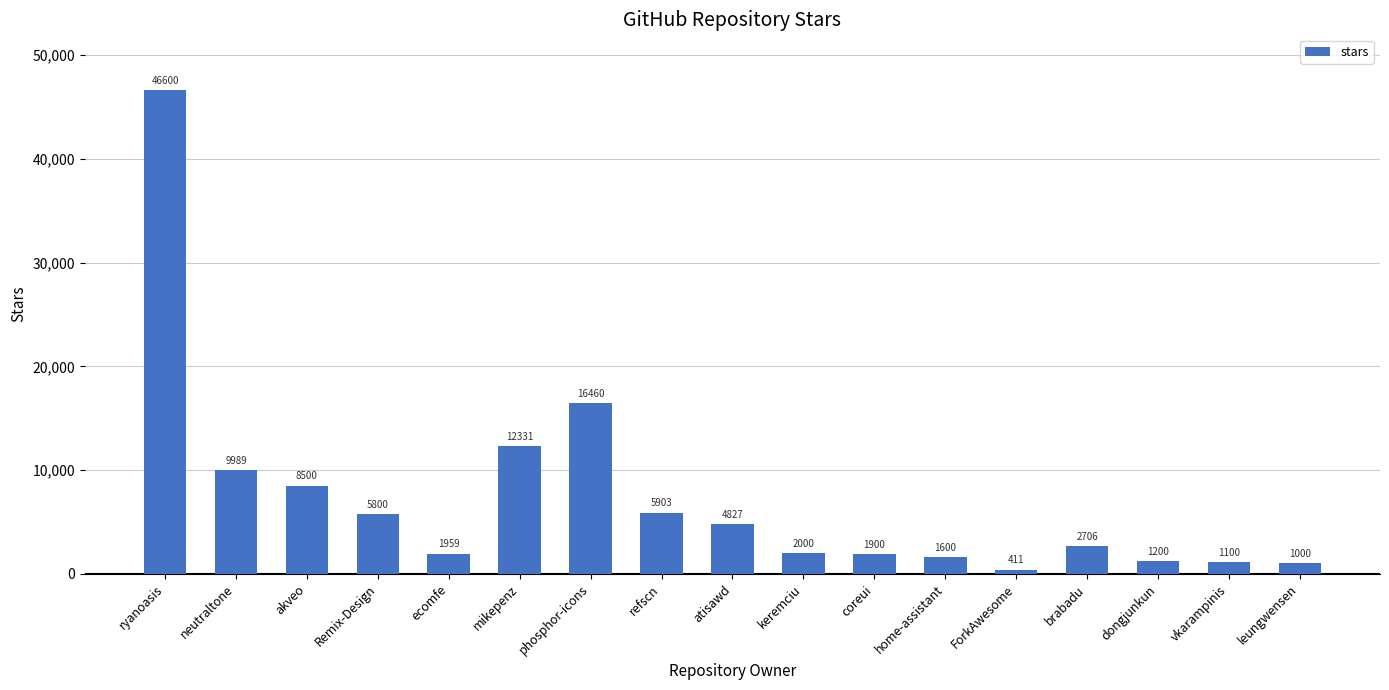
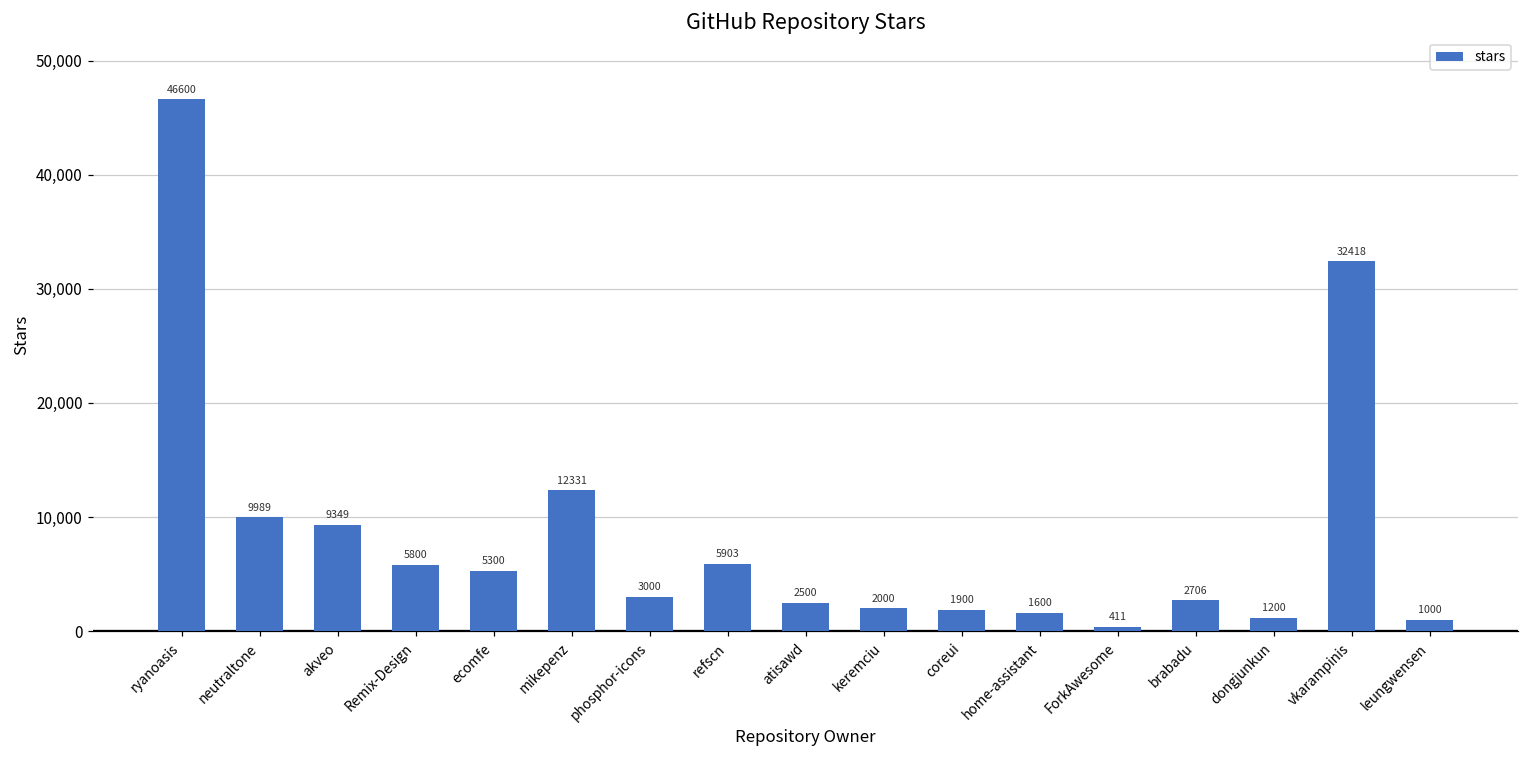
akveo: 8500 -> 9349
ecomfe: 1959 -> 5300
phosphor-icons: 16460 -> 3000
atisawd: 4827 -> 2500
vkarampinis: 1100 -> 32418
